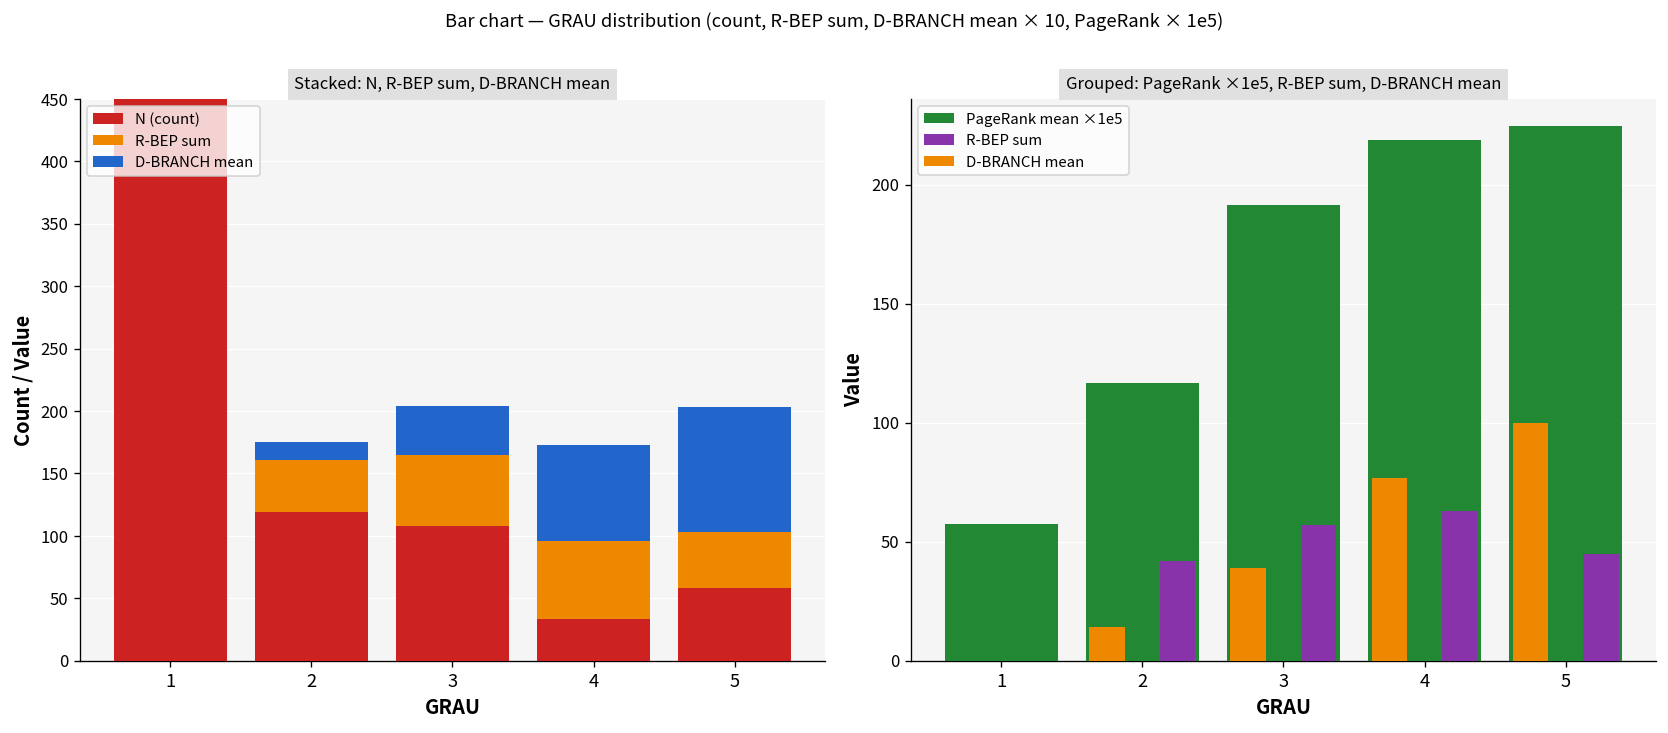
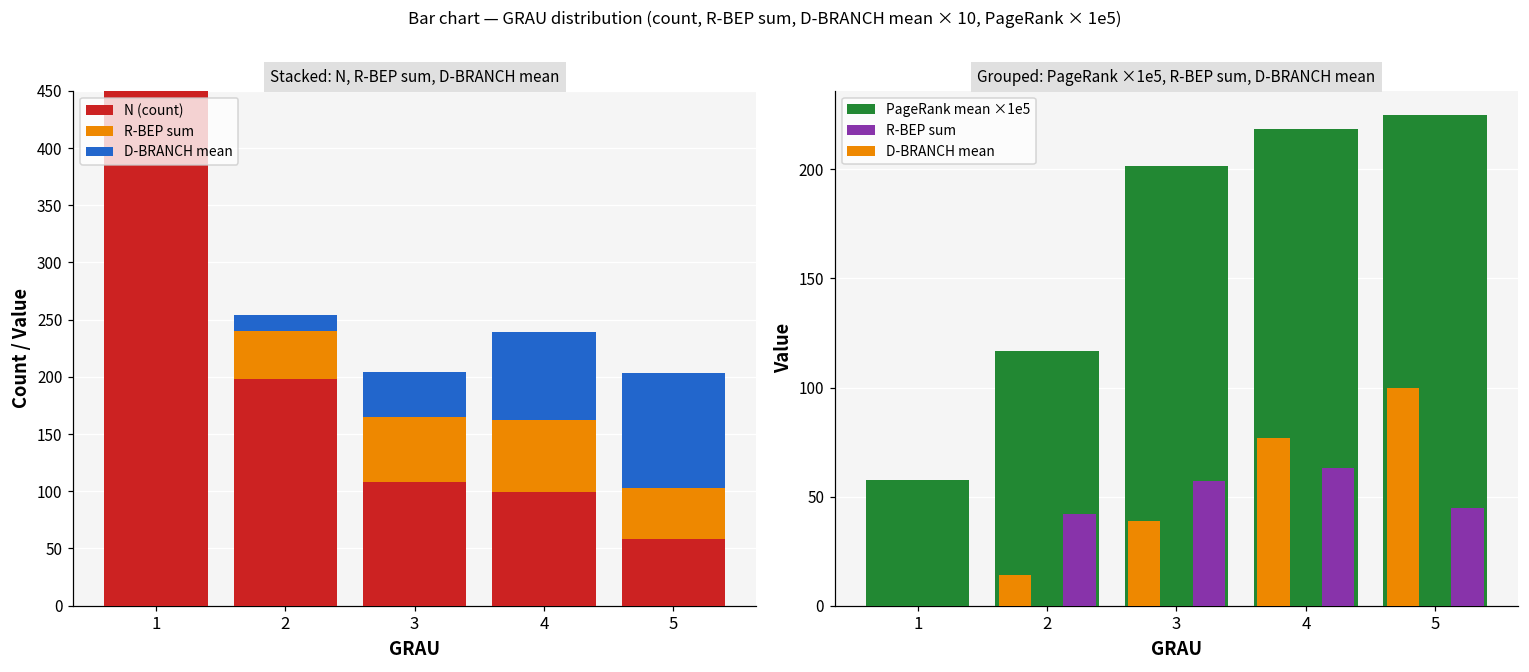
Stacked: N, R-BEP sum, D-BRANCH mean, N (count), 2: 119 -> 198
Stacked: N, R-BEP sum, D-BRANCH mean, N (count), 4: 33 -> 99
Grouped: PageRank ×1e5, R-BEP sum, D-BRANCH mean, PageRank mean ×1e5, 3: 191 -> 202
